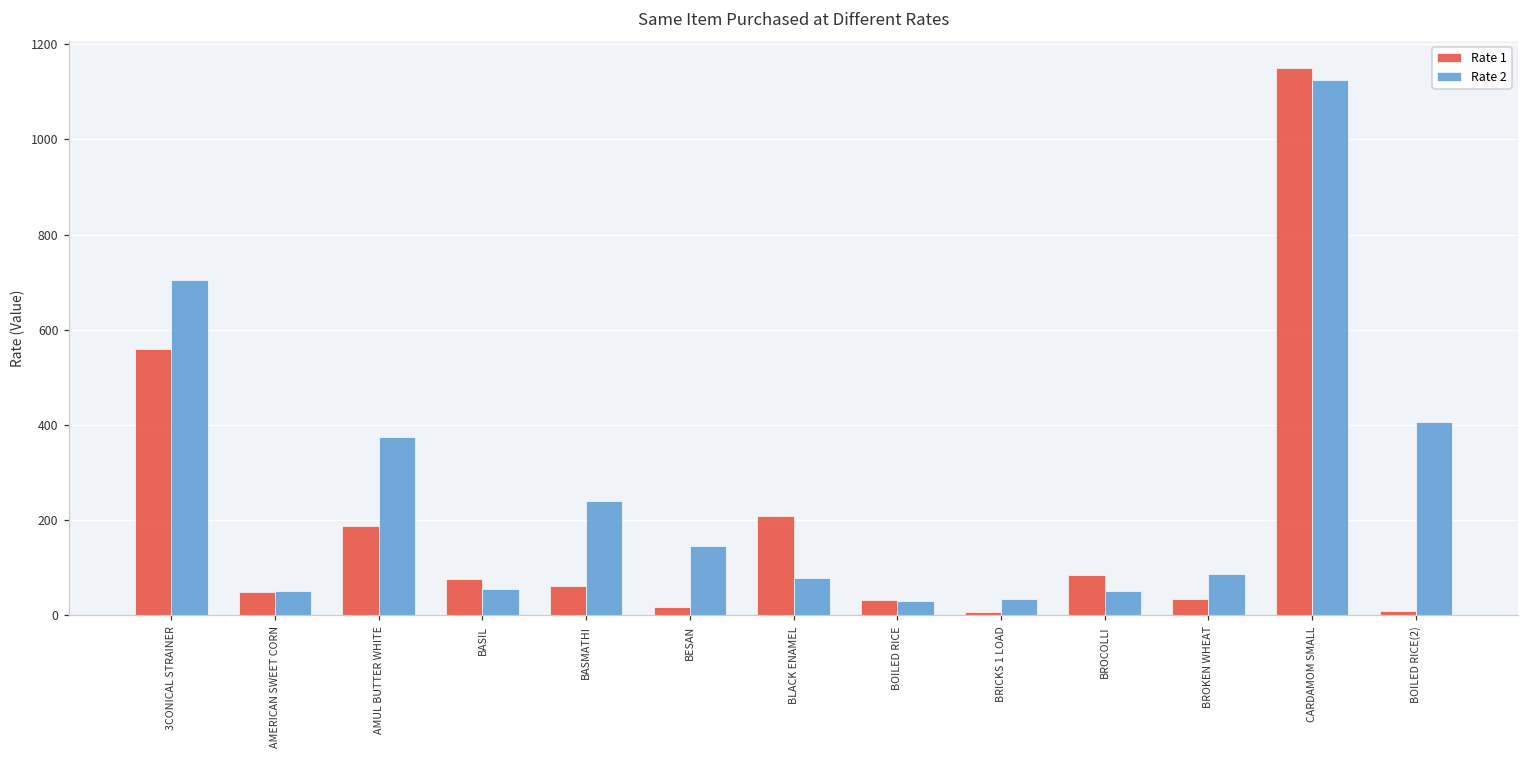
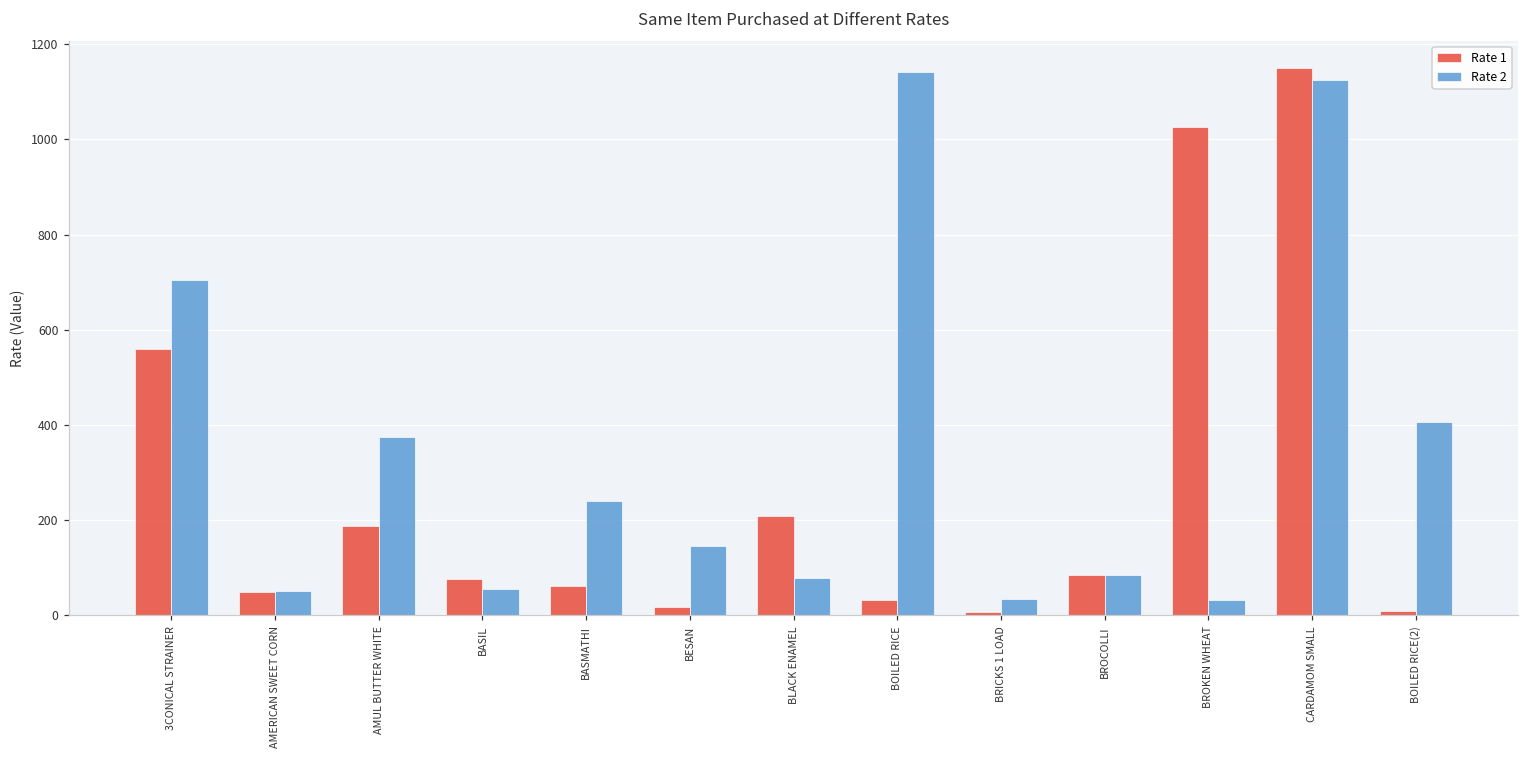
Rate 2, BOILED RICE: 30 -> 1140
Rate 2, BROCOLLI: 50 -> 80
Rate 1, BROKEN WHEAT: 30 -> 1030
Rate 2, BROKEN WHEAT: 90 -> 30
